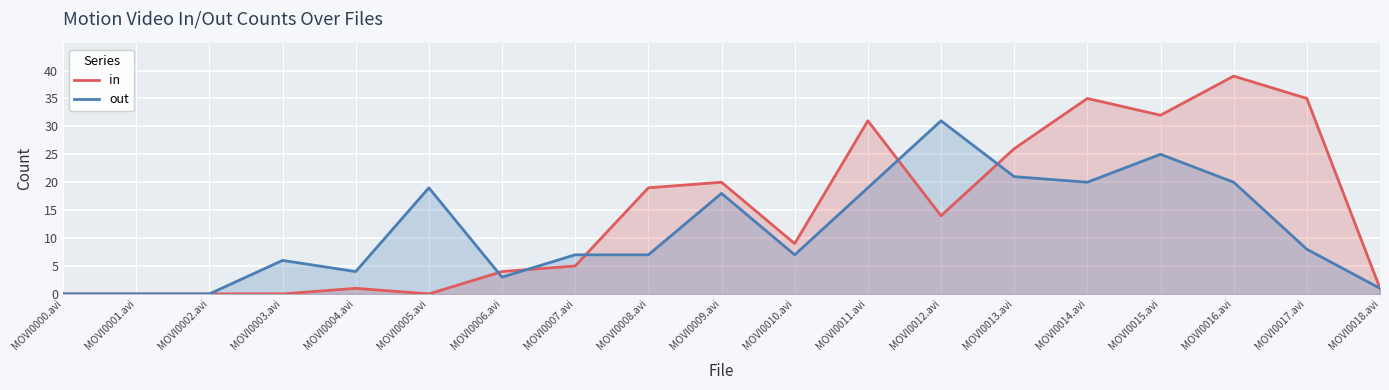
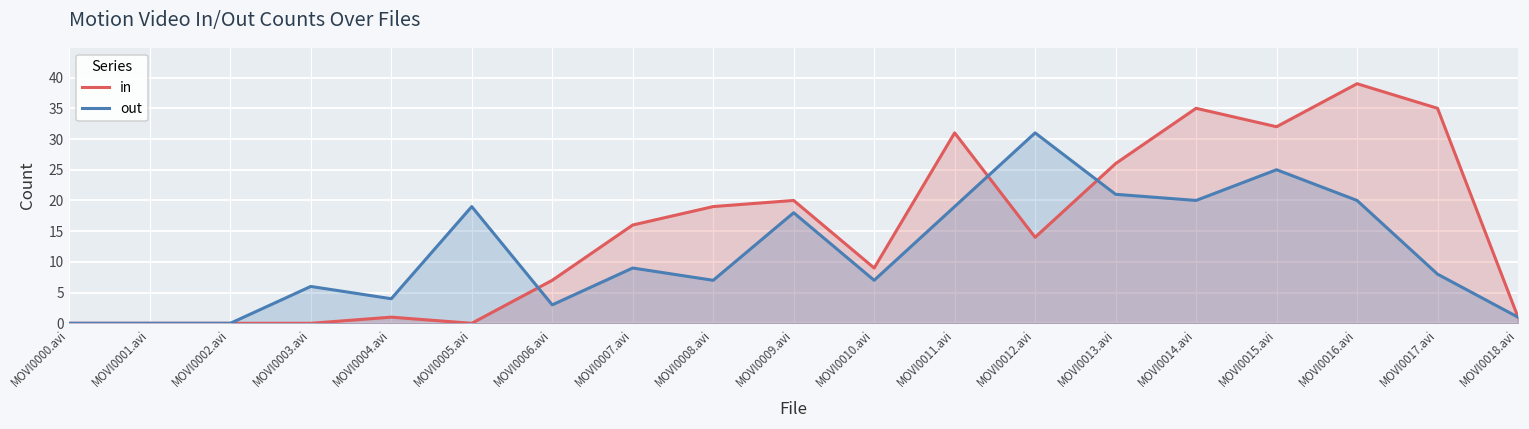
in, MOVI0006.avi: 4 -> 7
in, MOVI0007.avi: 5 -> 16
out, MOVI0007.avi: 7 -> 9
